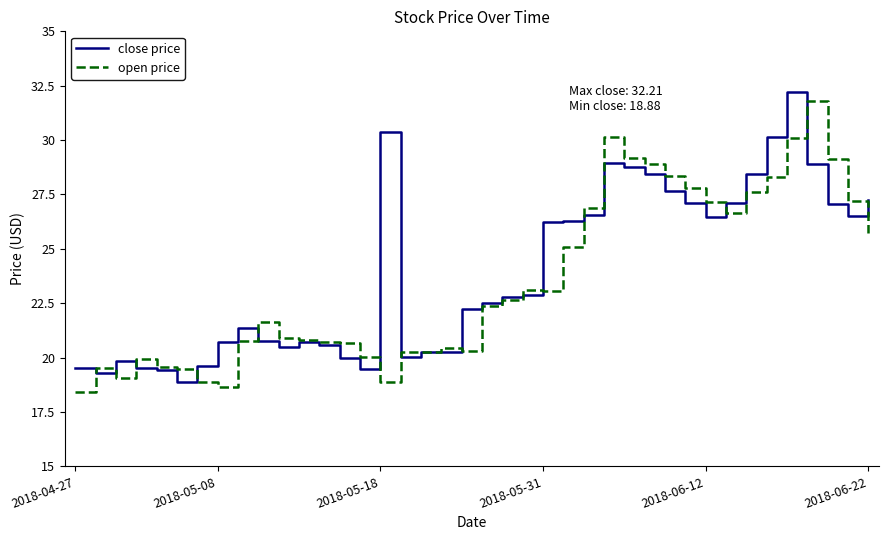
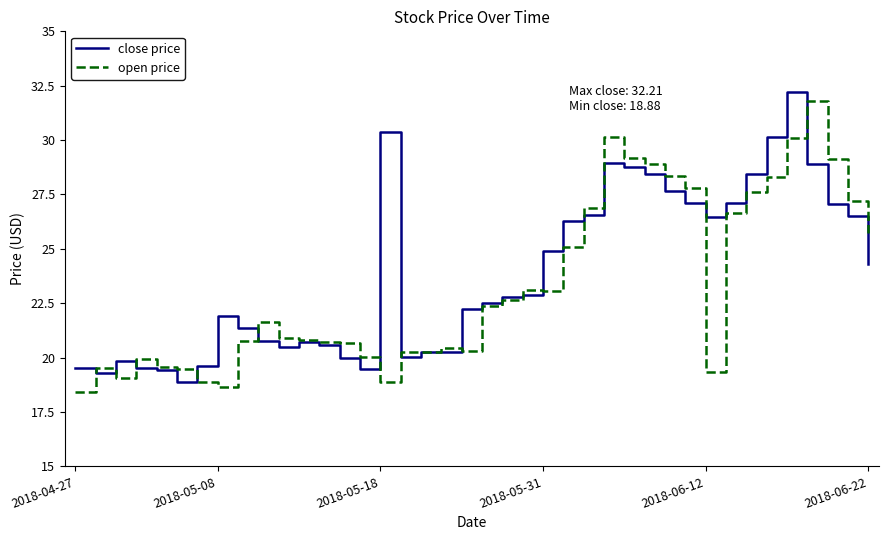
close price, 2018-05-08: 20.7 -> 21.9
close price, 2018-05-31: 26.2 -> 24.9
open price, 2018-06-12: 27.2 -> 19.4
close price, 2018-06-22: 27.3 -> 24.3
